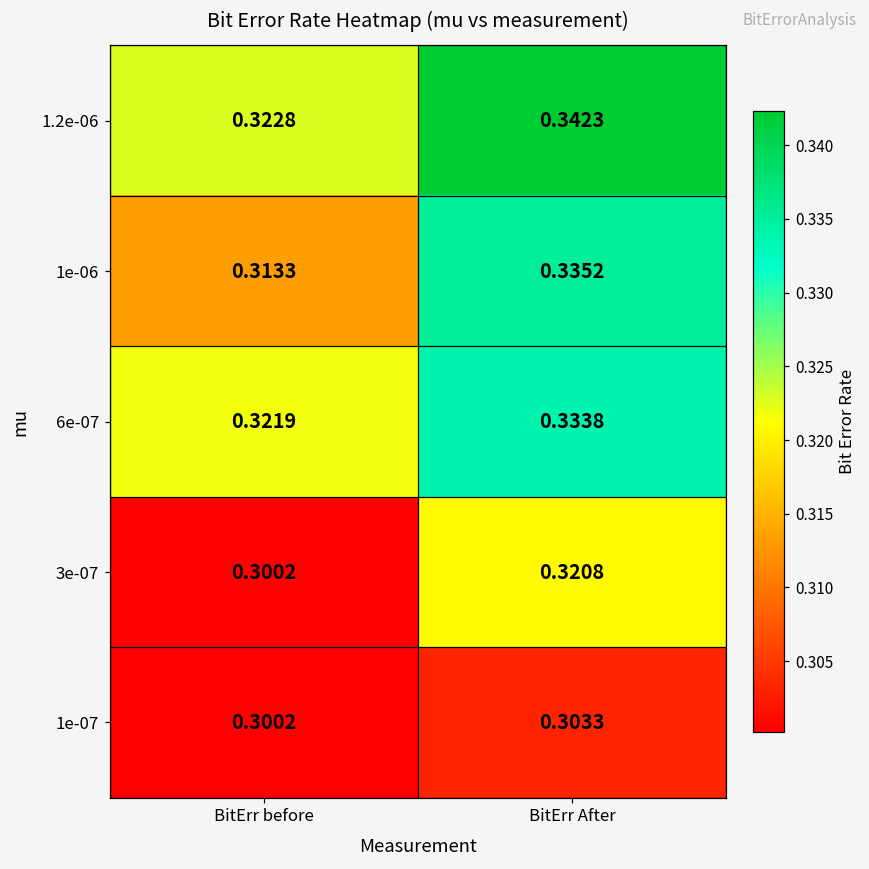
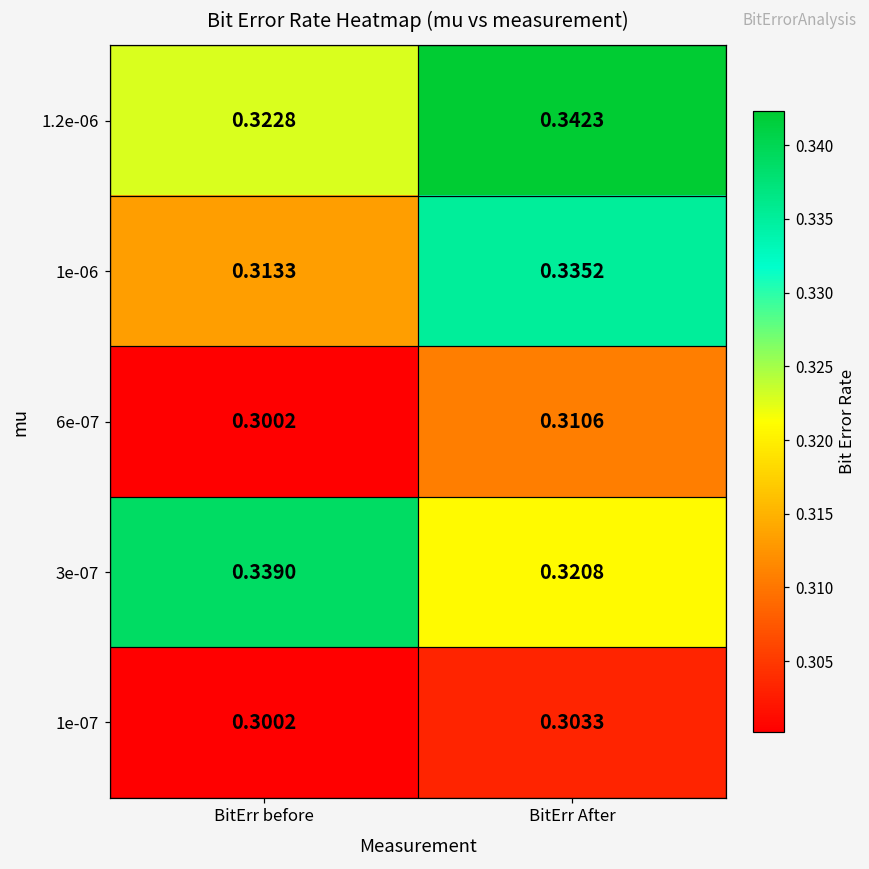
6e-07, BitErr before: 0.3219 -> 0.3002
6e-07, BitErr After: 0.3338 -> 0.3106
3e-07, BitErr before: 0.3002 -> 0.3390
